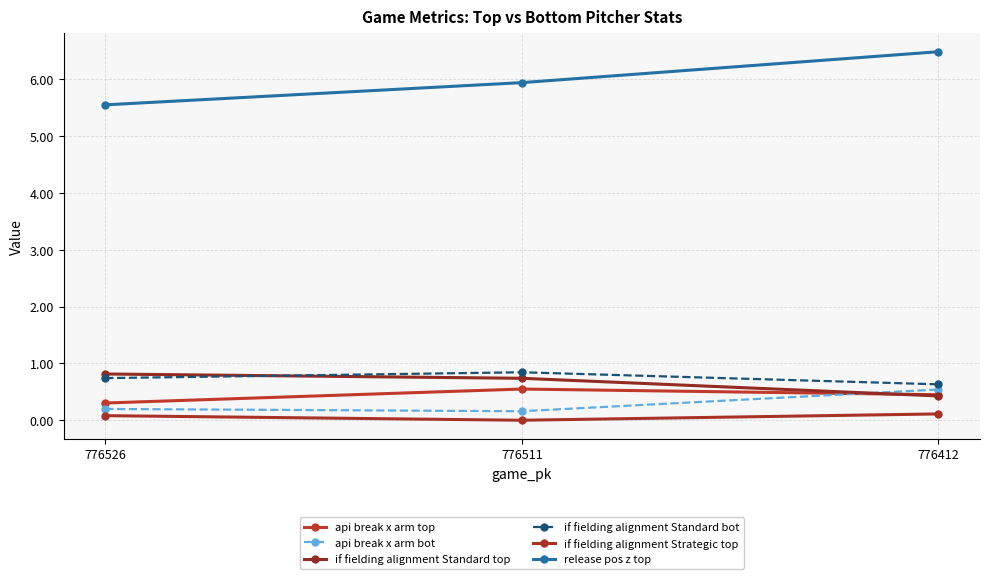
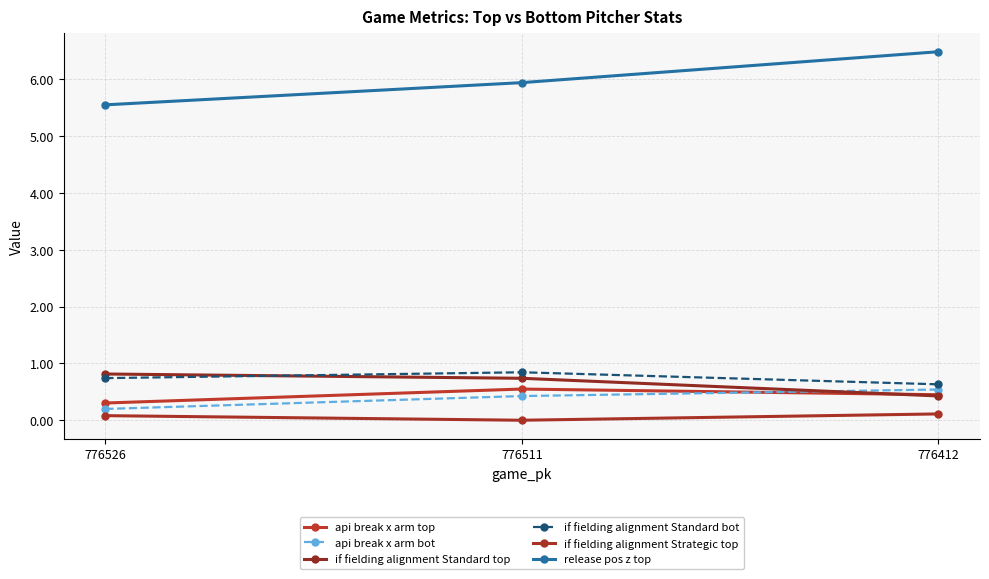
api break x arm bot, 776511: 0.2 -> 0.4
